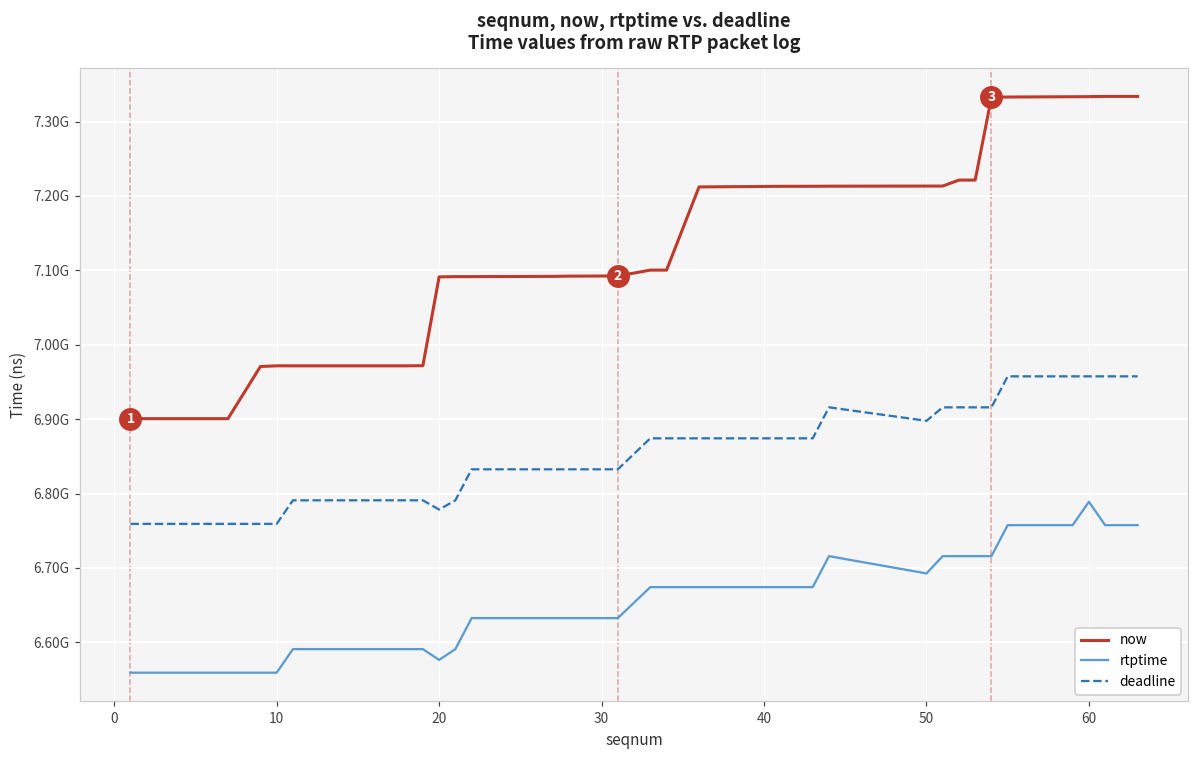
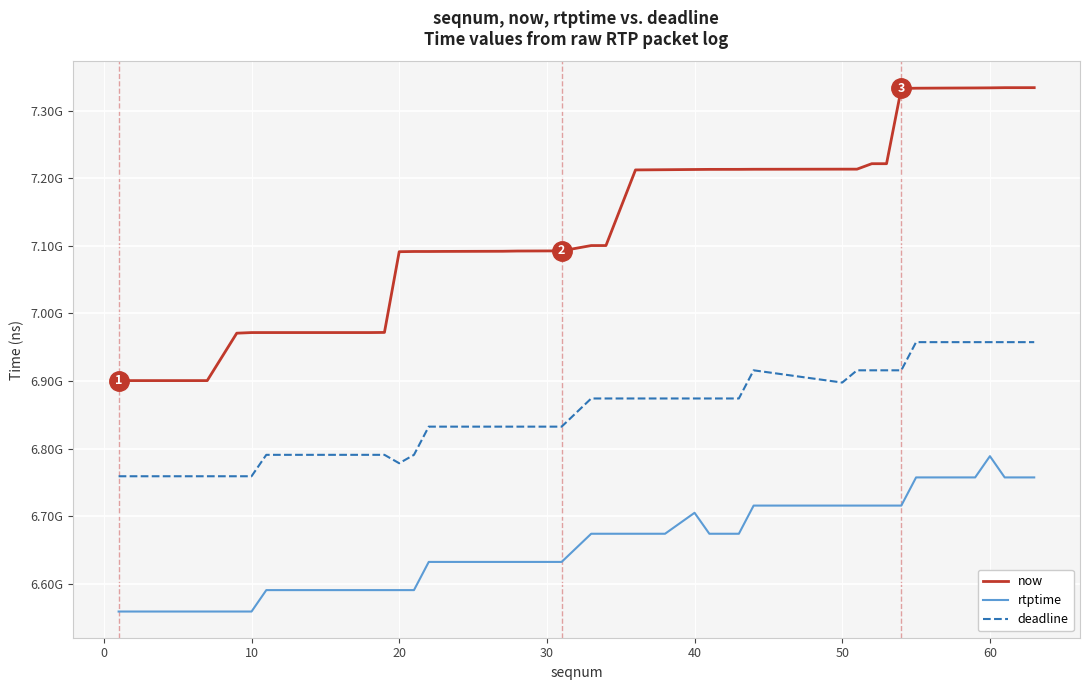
rtptime, 20: 6580000000 -> 6590000000
rtptime, 40: 6670000000 -> 6710000000
rtptime, 50: 6690000000 -> 6720000000
